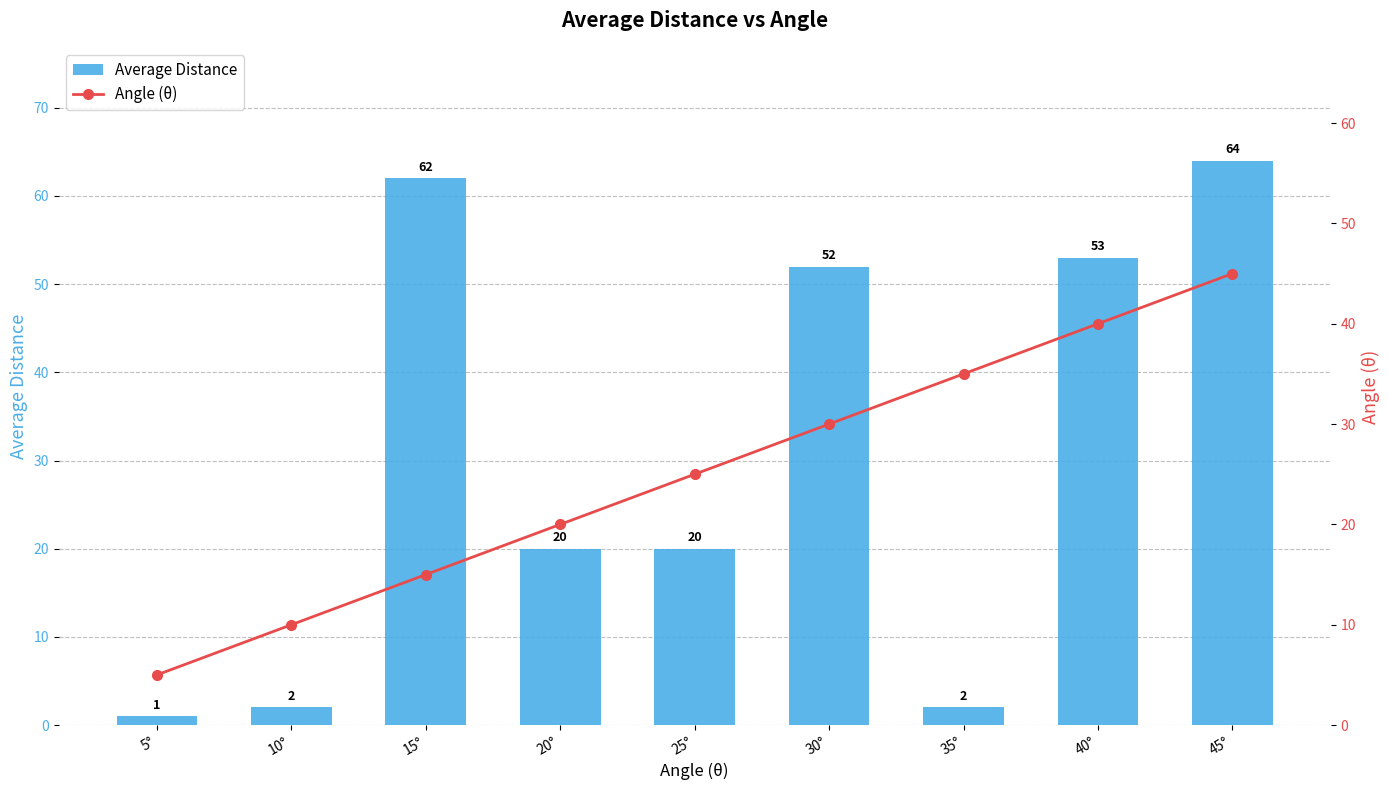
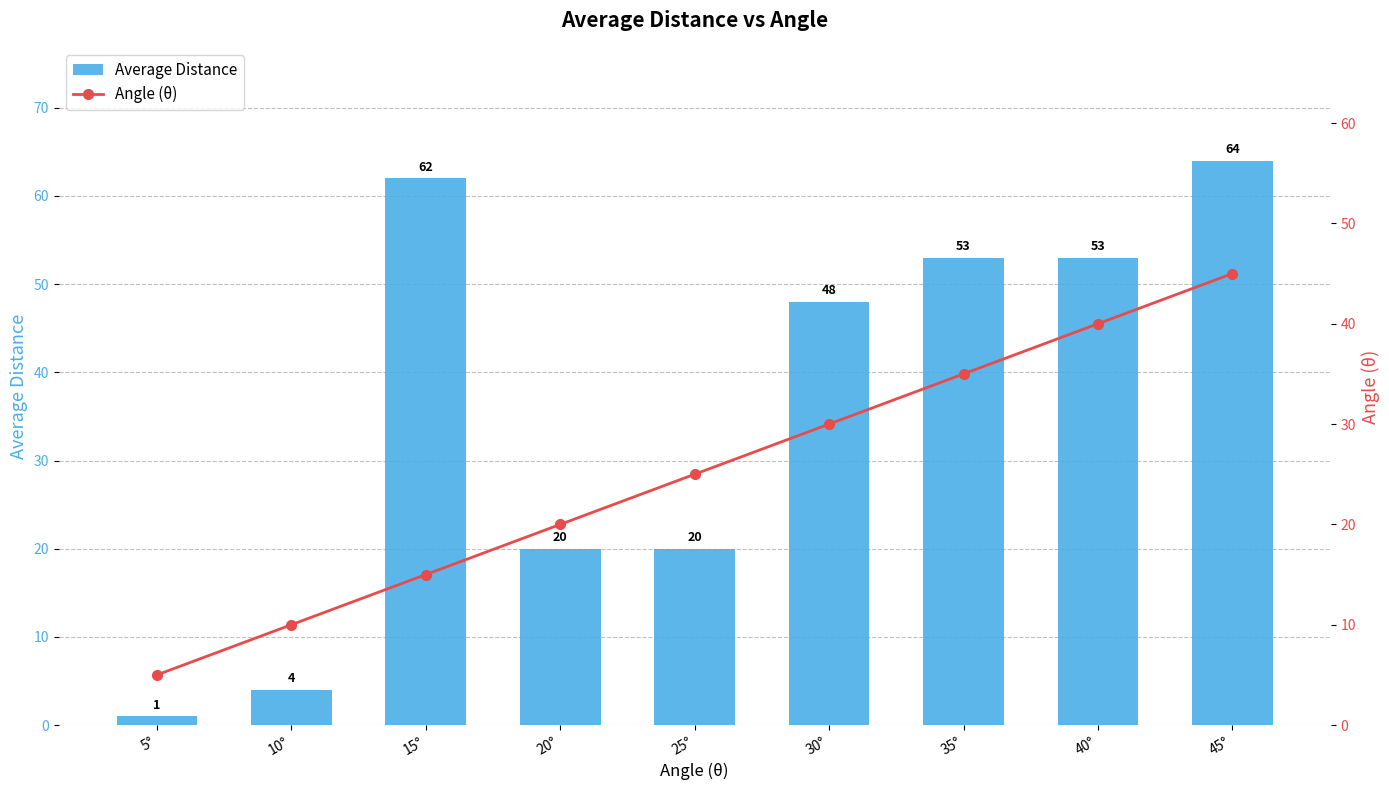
Average Distance, 10°: 2 -> 4
Average Distance, 30°: 52 -> 48
Average Distance, 35°: 2 -> 53
